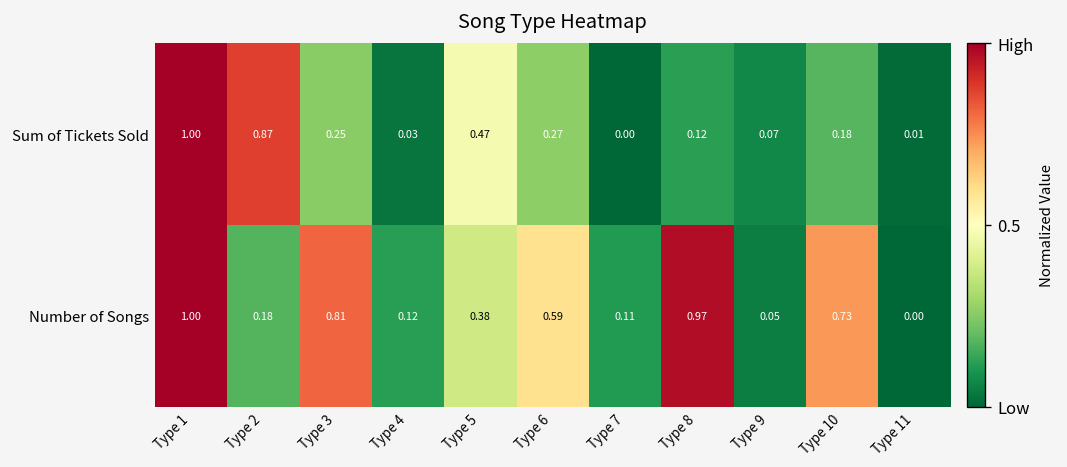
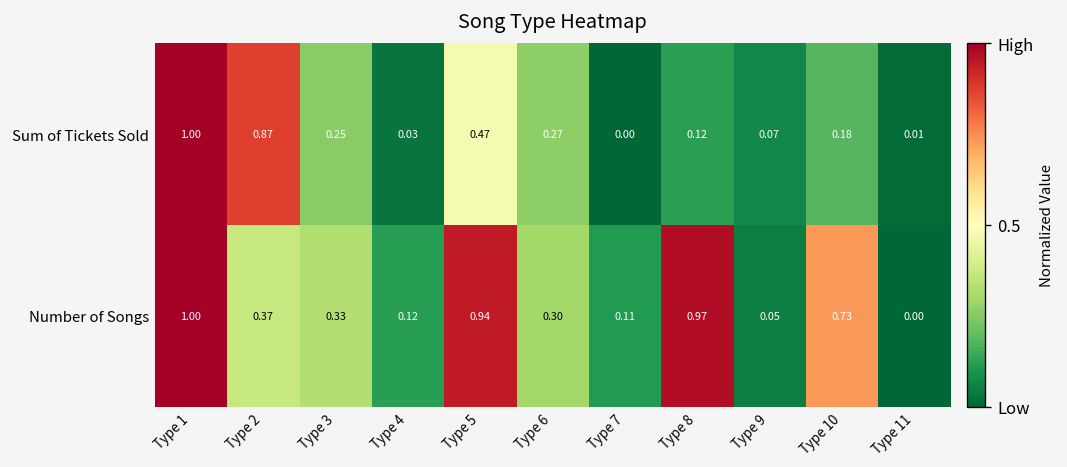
Number of Songs, Type 2: 0.18 -> 0.37
Number of Songs, Type 3: 0.81 -> 0.33
Number of Songs, Type 5: 0.38 -> 0.94
Number of Songs, Type 6: 0.59 -> 0.30
